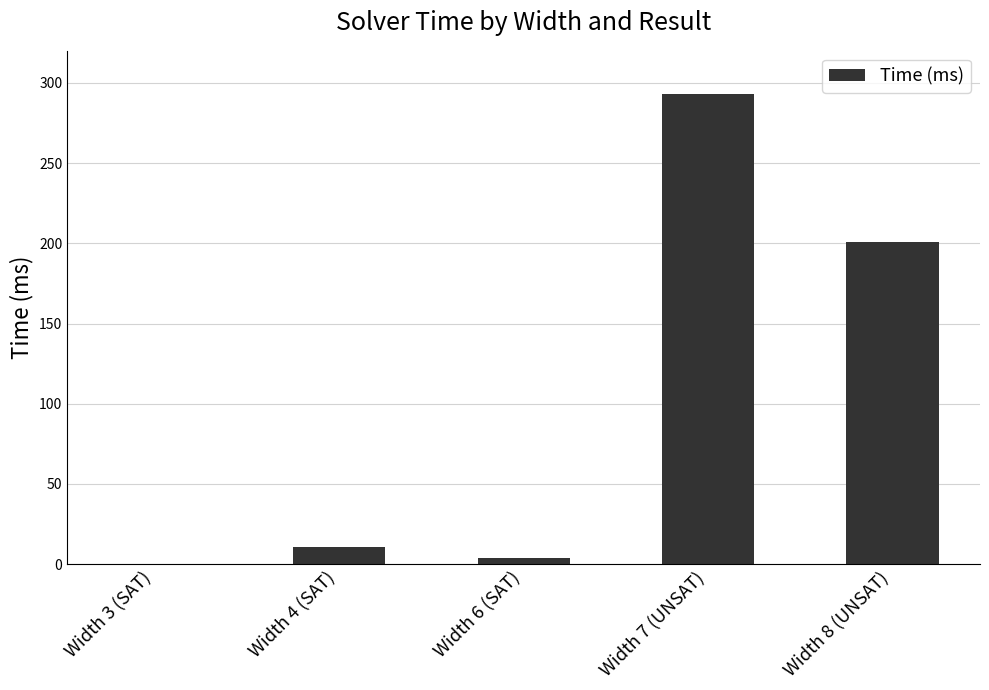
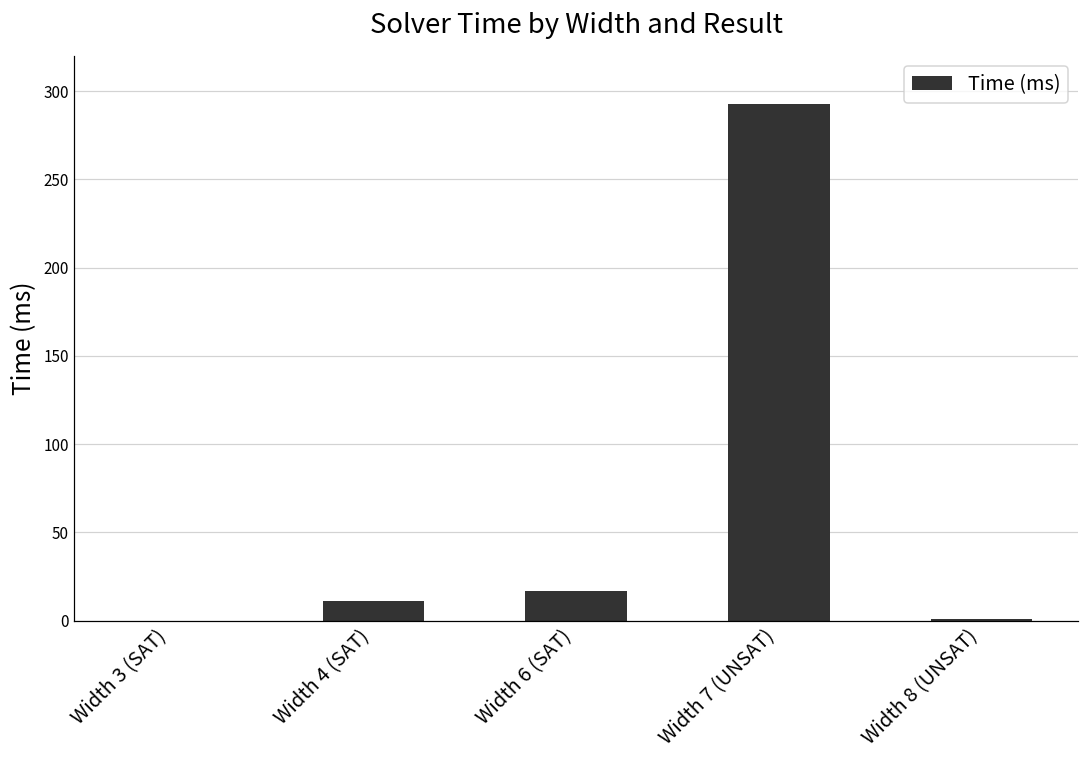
Width 6 (SAT): 4 -> 17
Width 8 (UNSAT): 201 -> 1
